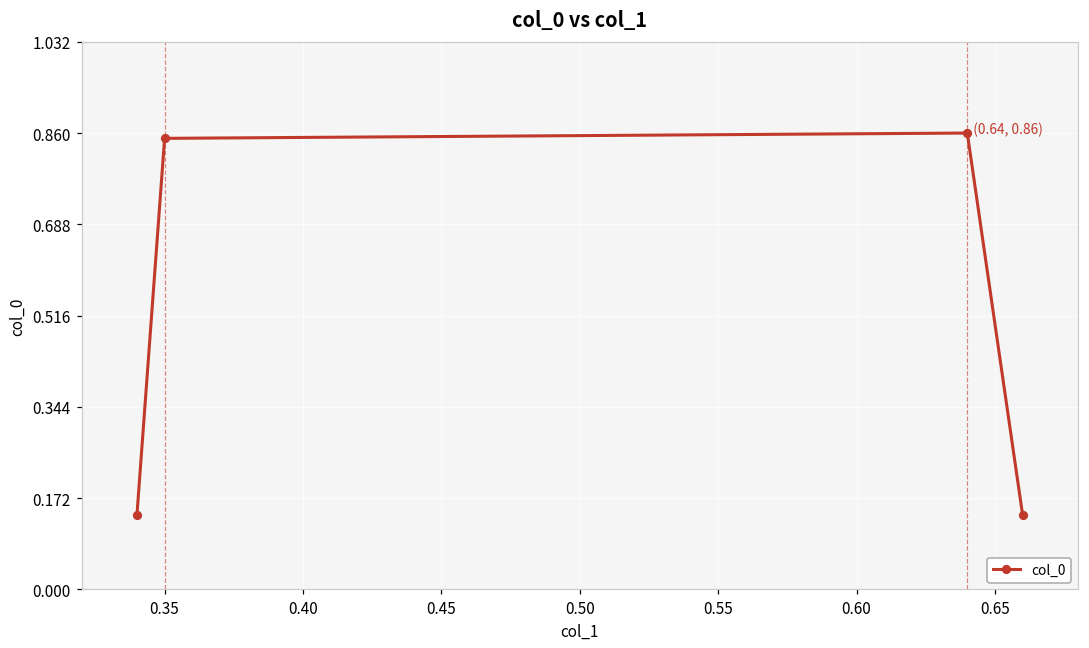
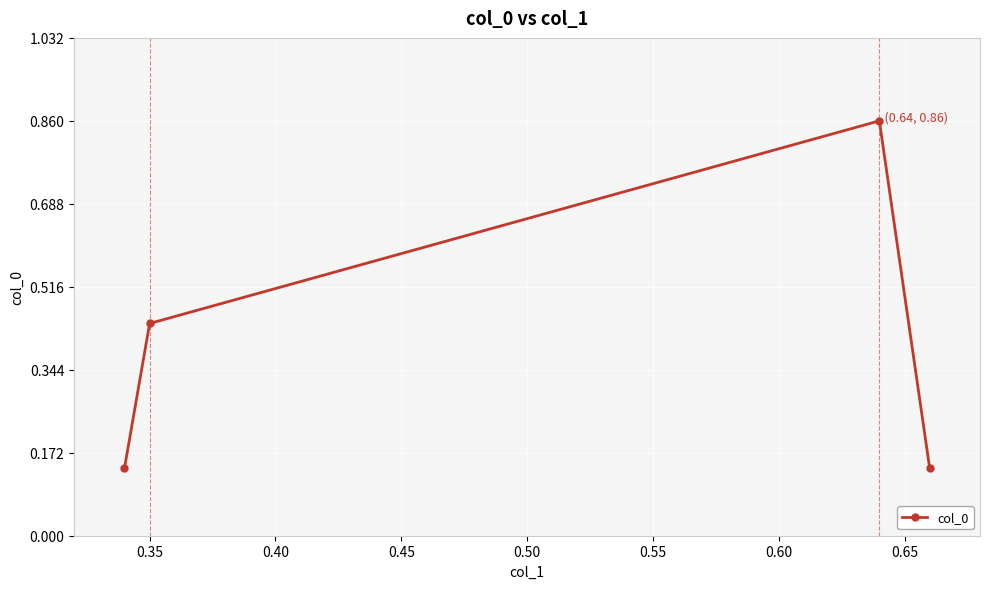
0.35: 0.85 -> 0.44
